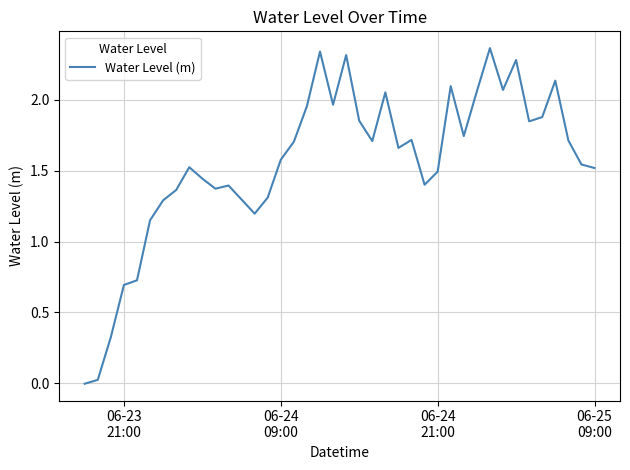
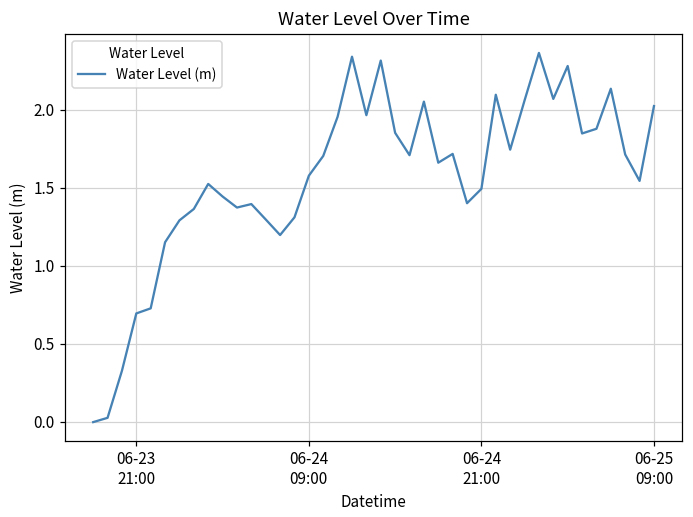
06-25 09:00: 1.52 -> 2.02
